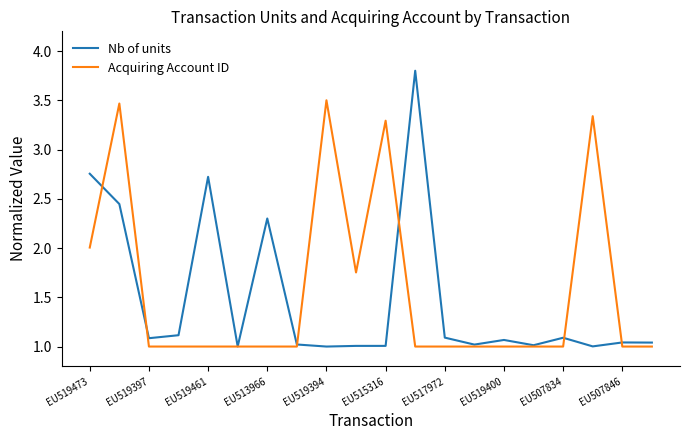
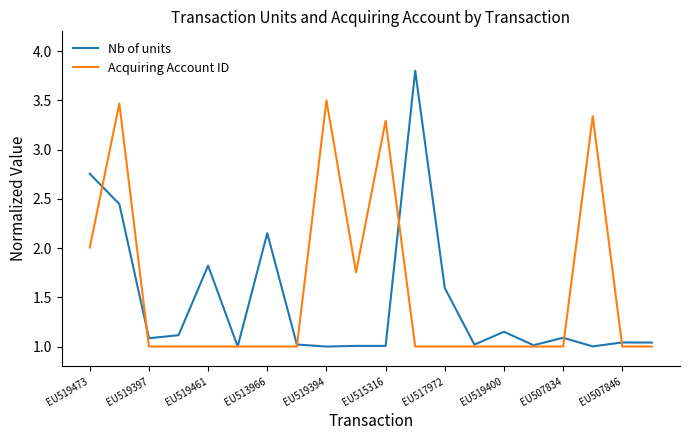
Nb of units, EU519461: 2.7 -> 1.8
Nb of units, EU513966: 2.3 -> 2.2
Nb of units, EU517972: 1.1 -> 1.6
Nb of units, EU519400: 1.07 -> 1.15
